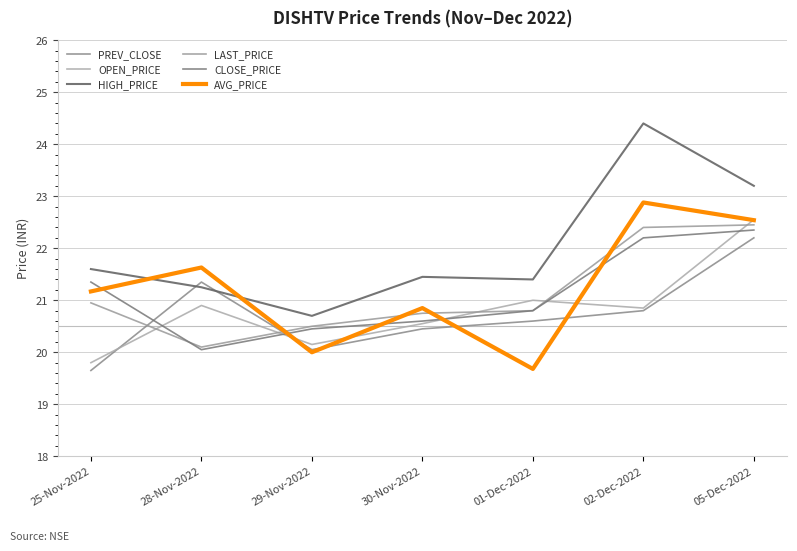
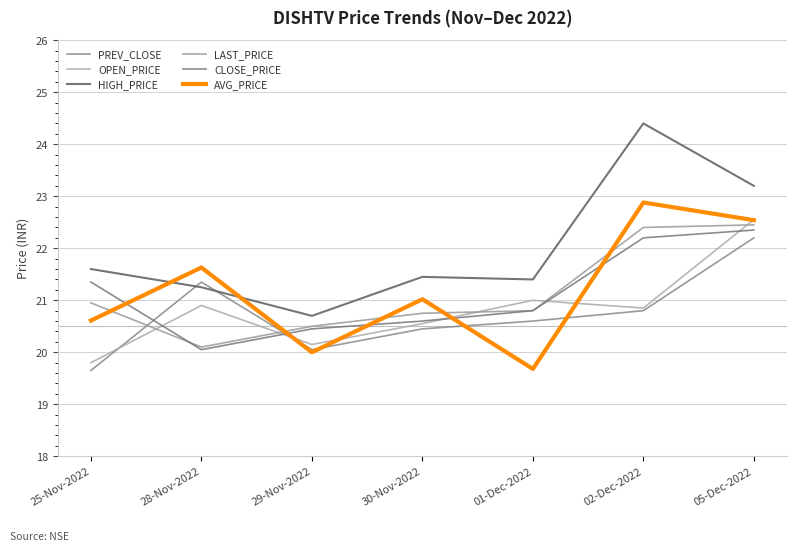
AVG_PRICE, 25-Nov-2022: 21.2 -> 20.6
AVG_PRICE, 30-Nov-2022: 20.9 -> 21.0
